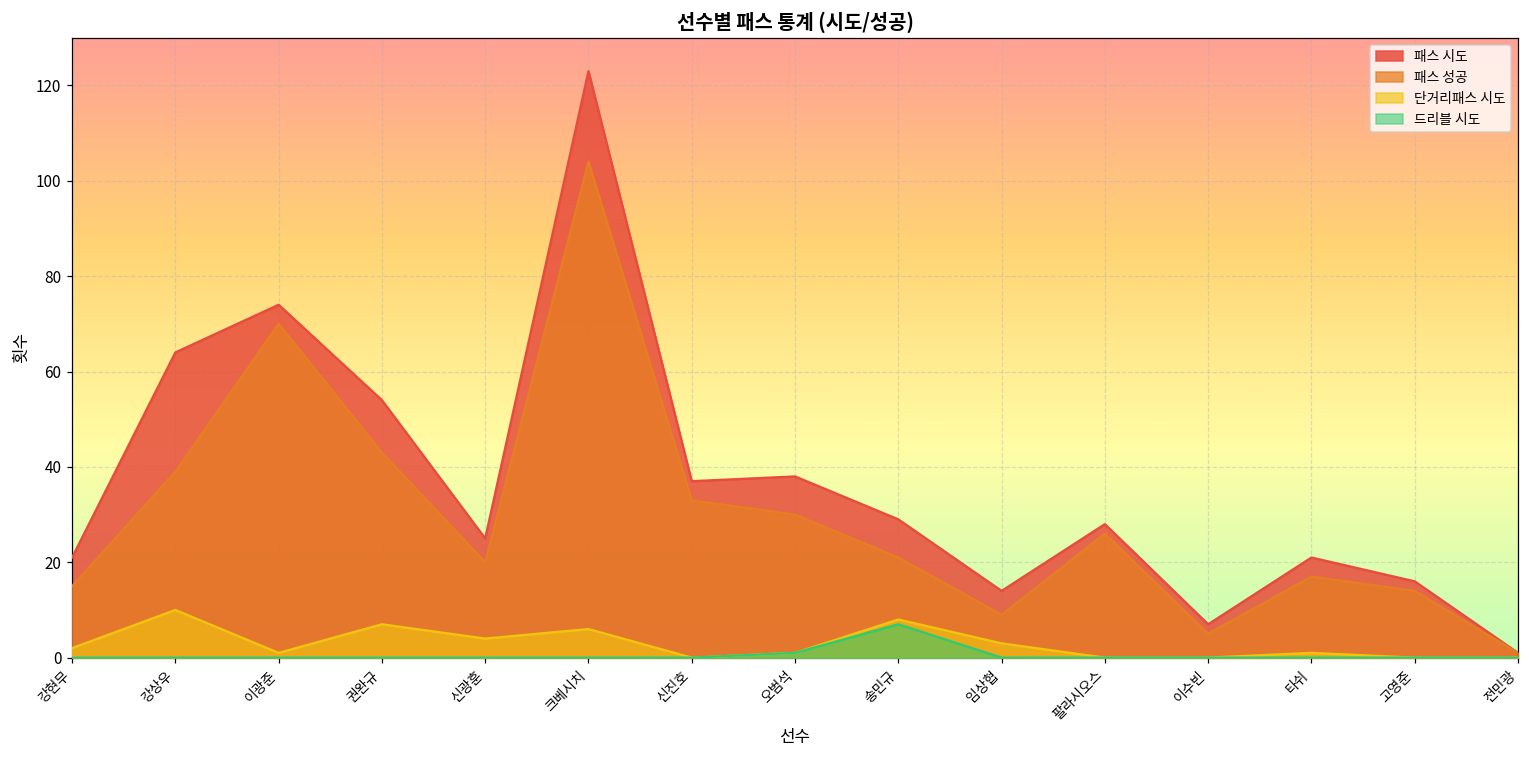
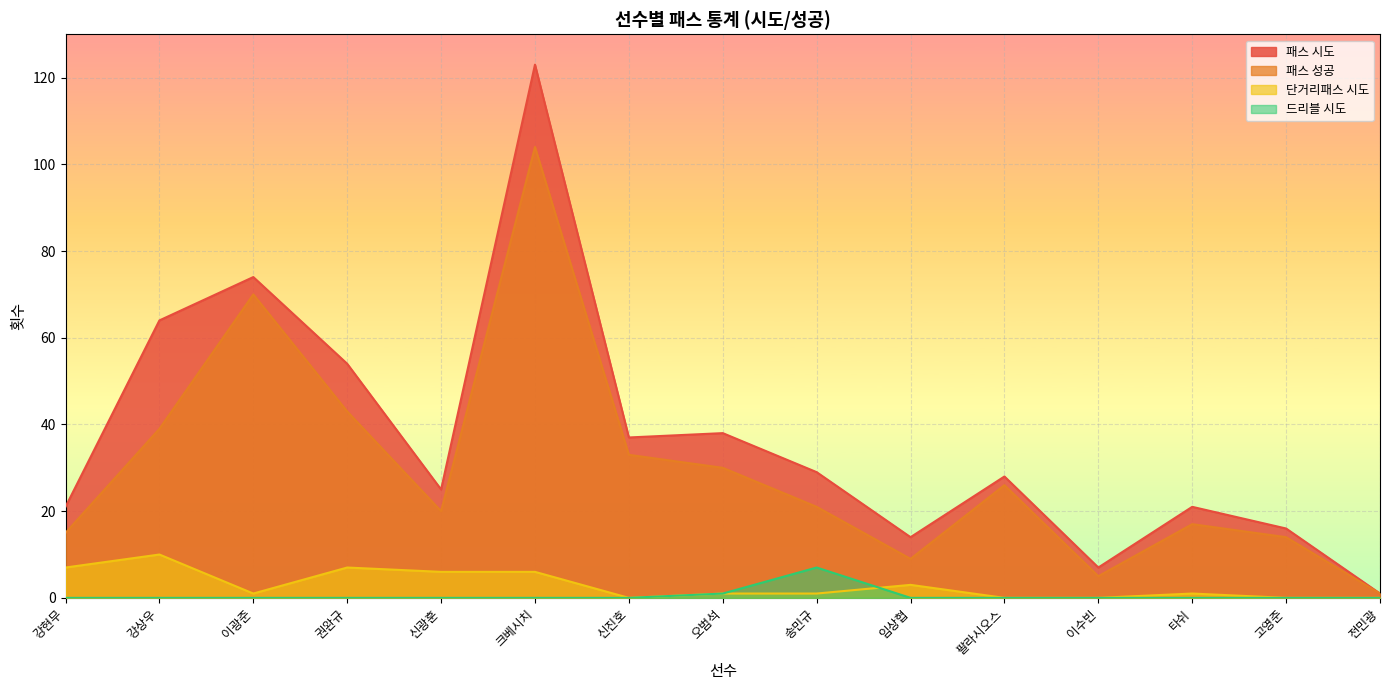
단거리패스 시도, 강현무: 2 -> 7
단거리패스 시도, 신광훈: 4 -> 6
단거리패스 시도, 송민규: 8 -> 1
